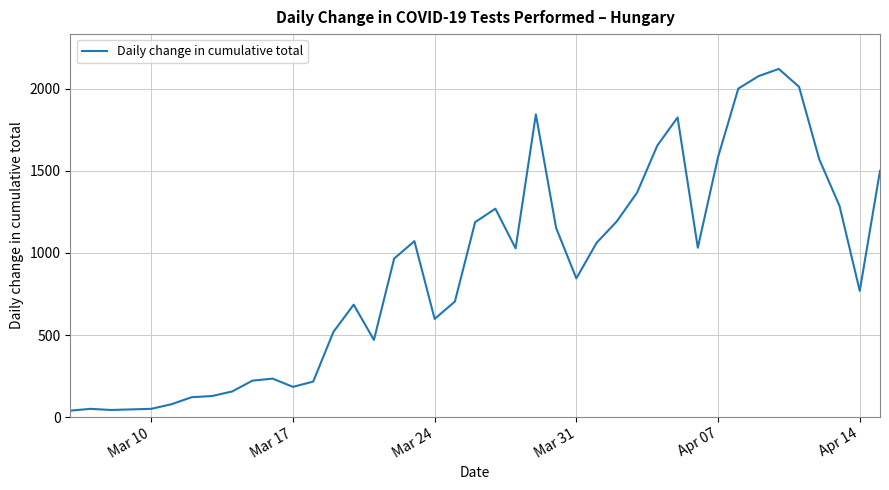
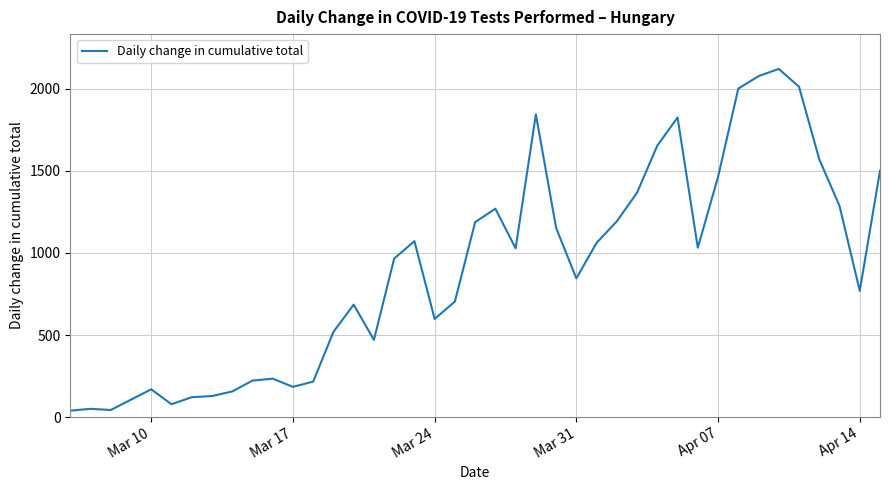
Mar 10: 50 -> 170
Apr 07: 1590 -> 1460
